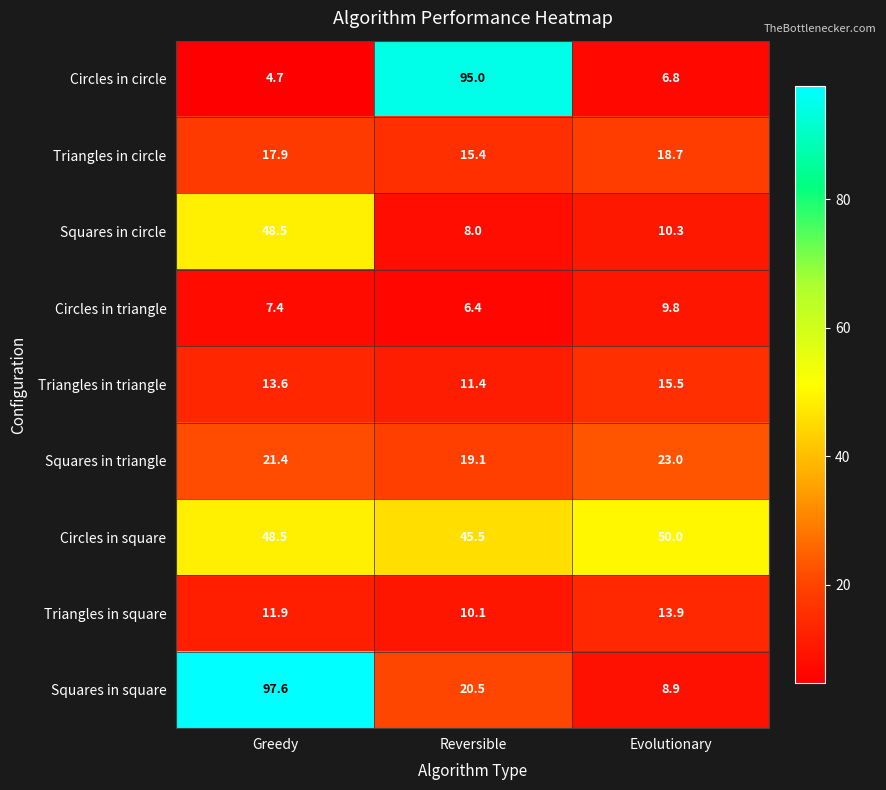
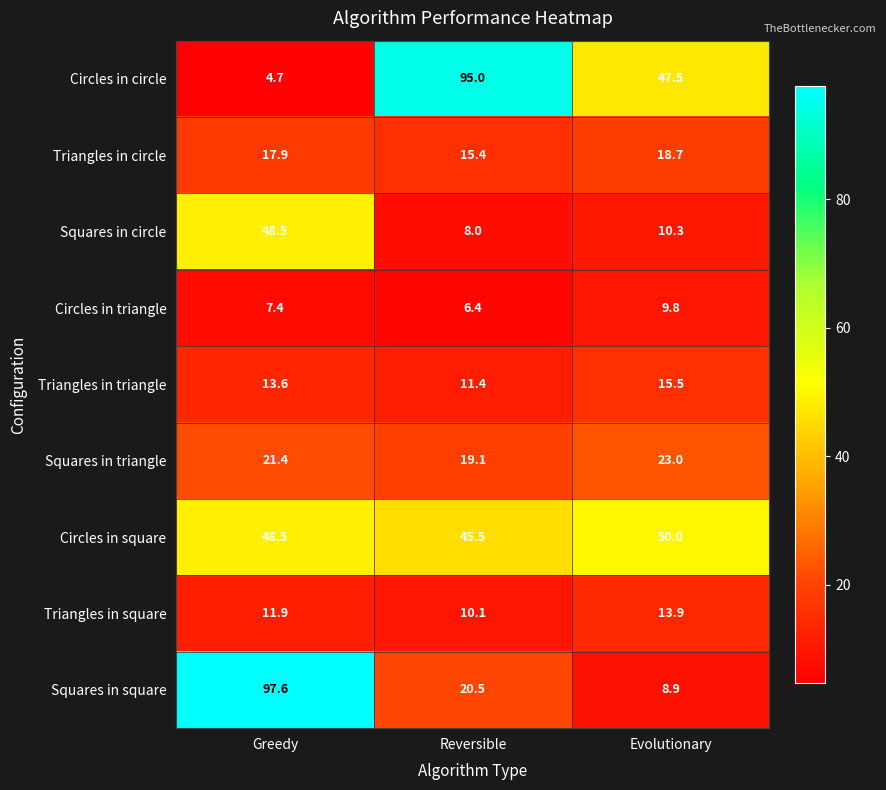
Circles in circle, Evolutionary: 6.8 -> 47.5
